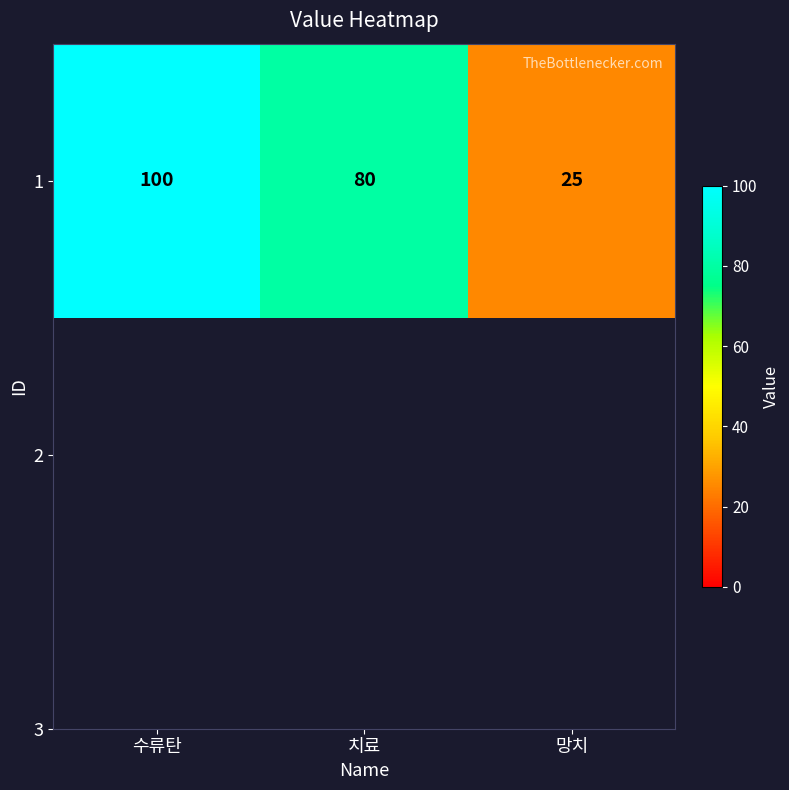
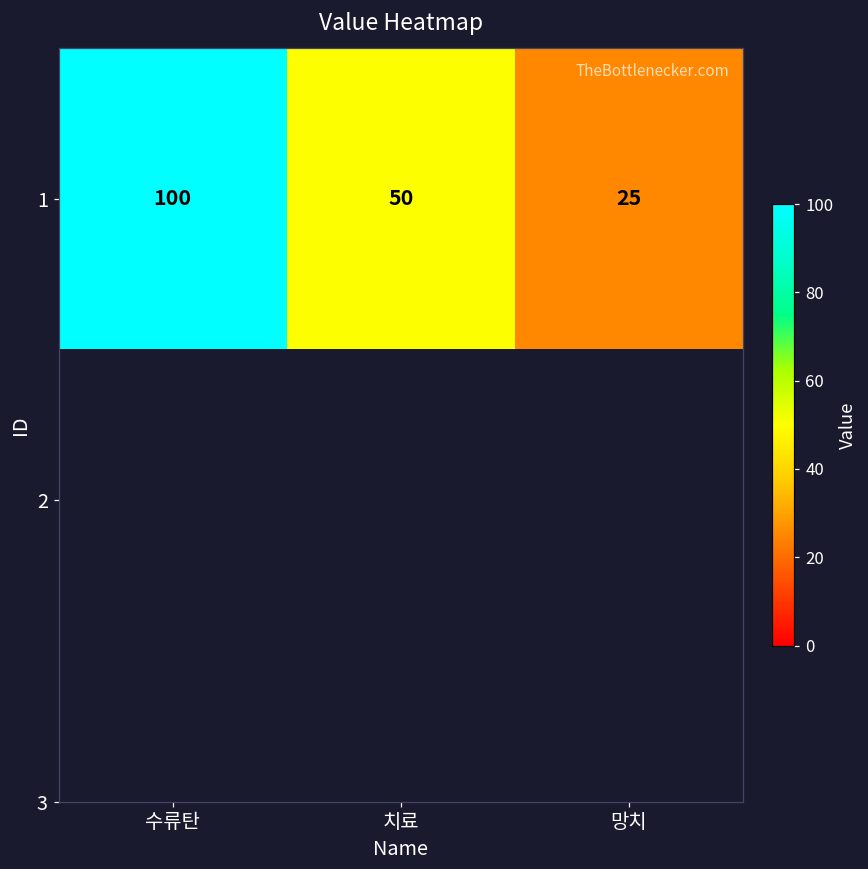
1, 치료: 80 -> 50
